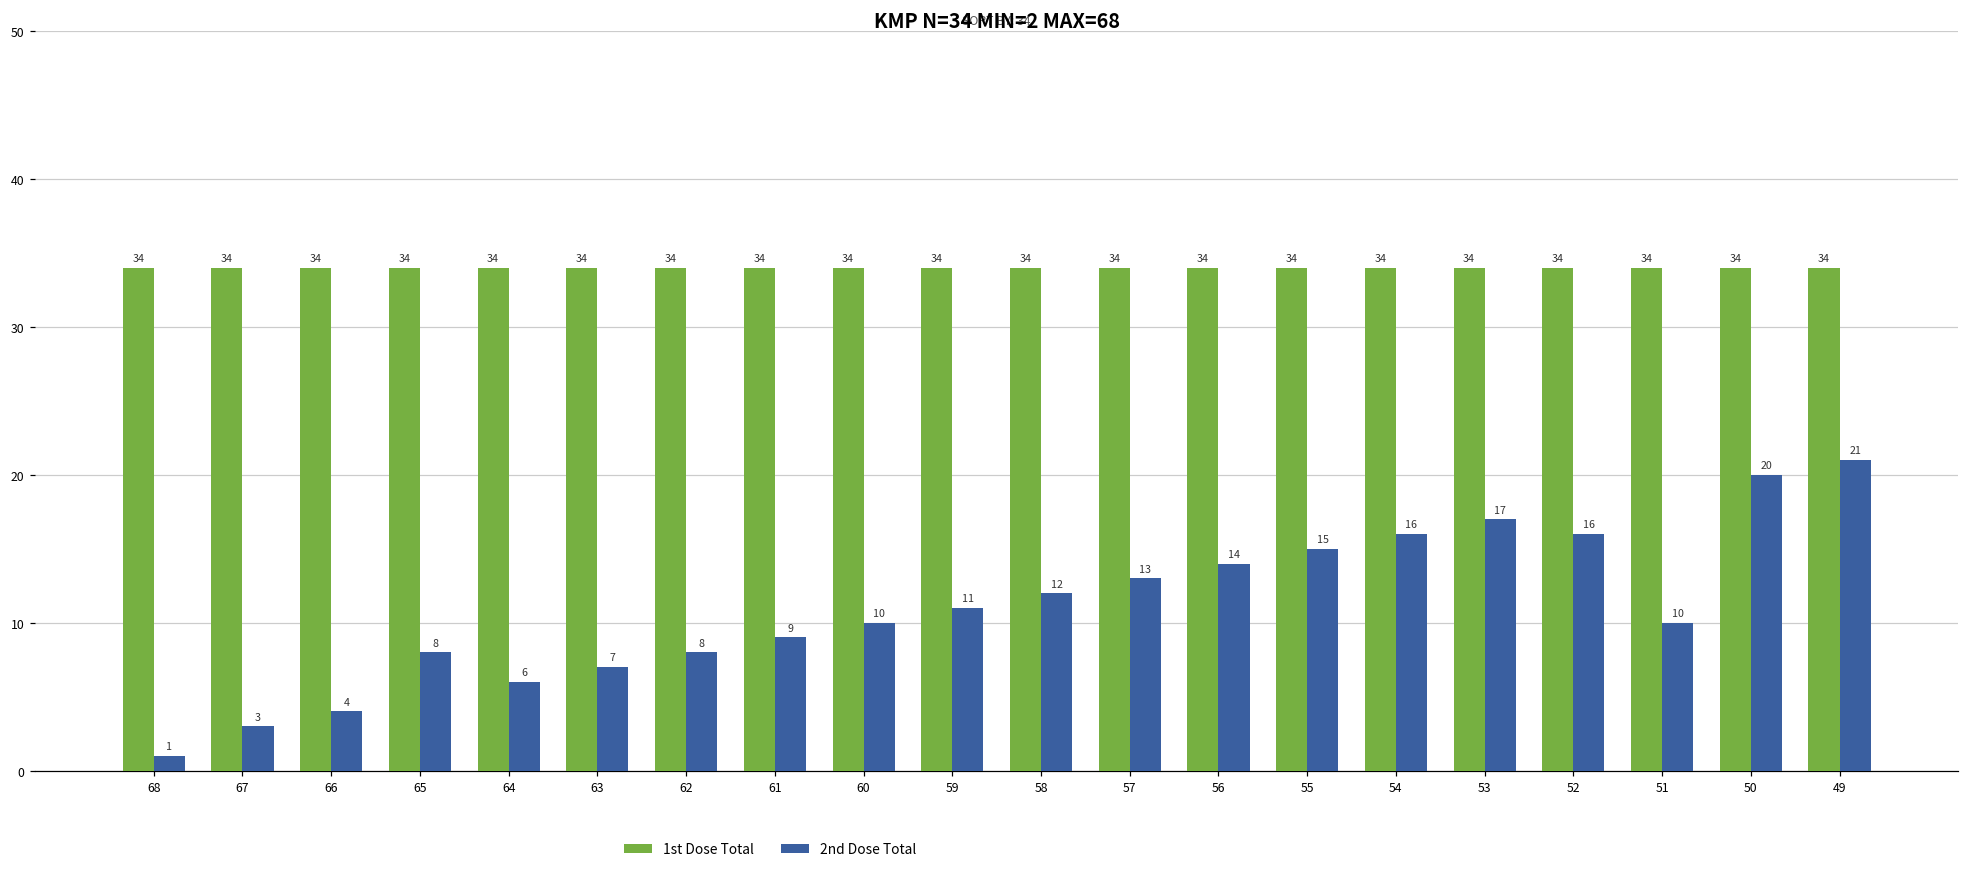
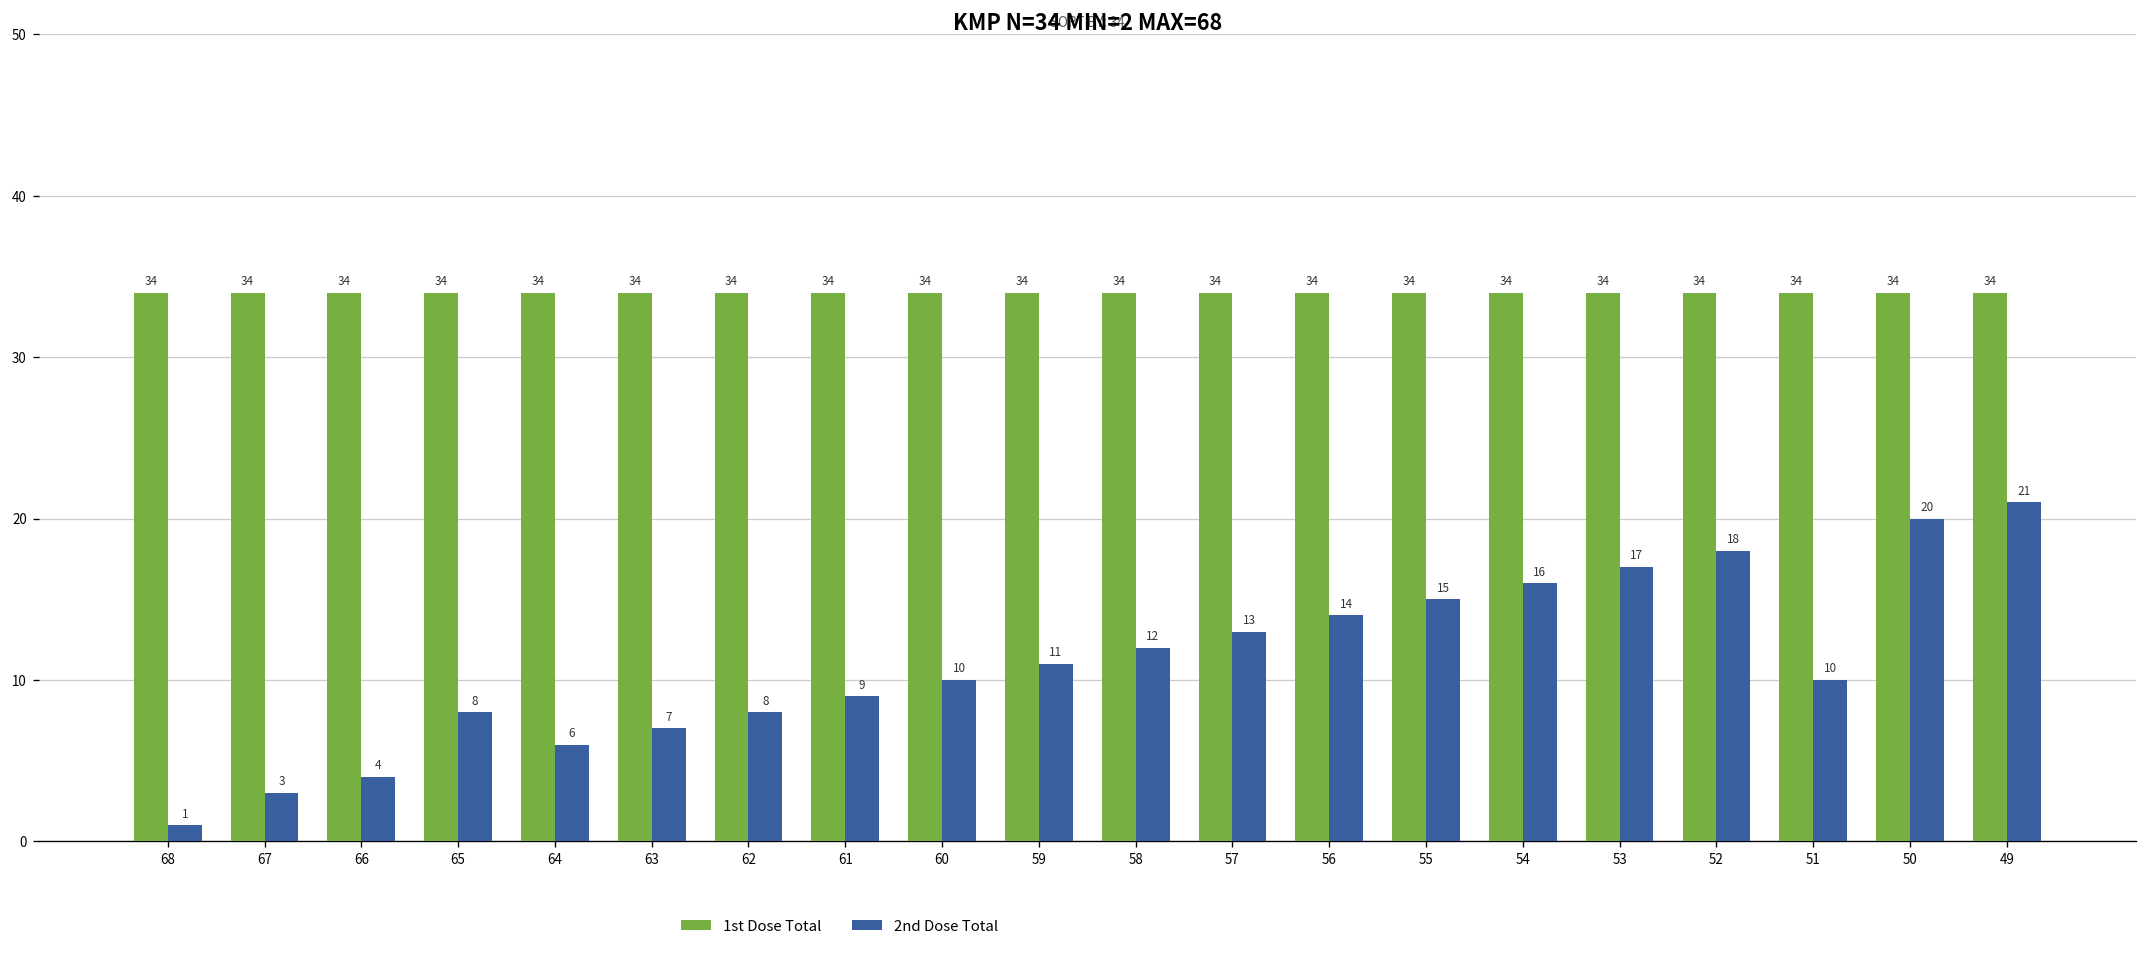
2nd Dose Total, 52: 16 -> 18
